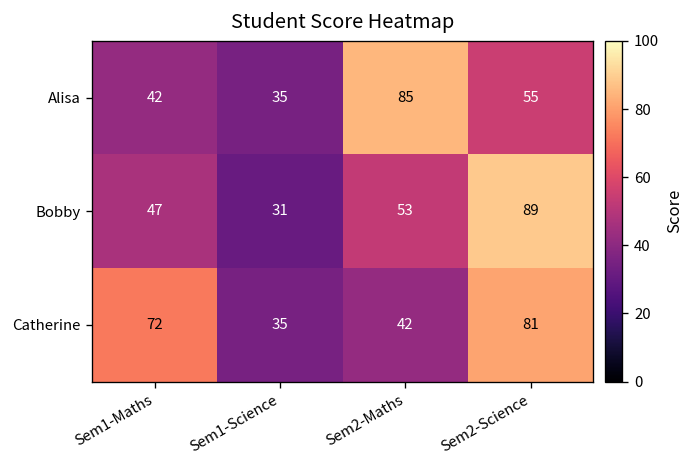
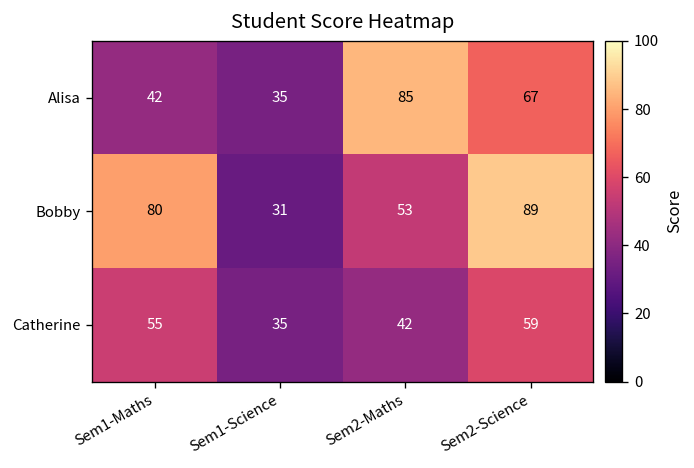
Alisa, Sem2-Science: 55 -> 67
Bobby, Sem1-Maths: 47 -> 80
Catherine, Sem1-Maths: 72 -> 55
Catherine, Sem2-Science: 81 -> 59
